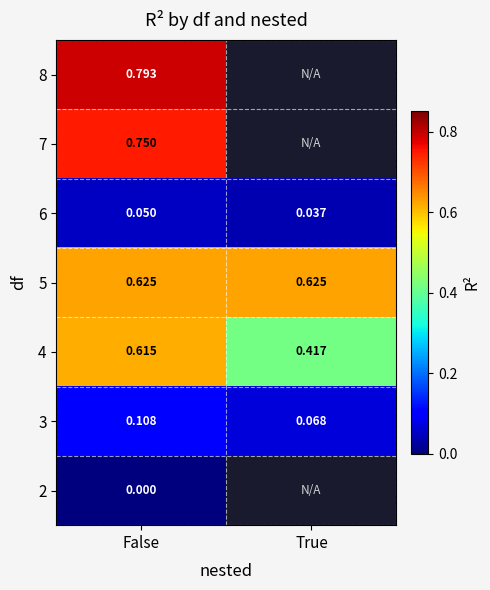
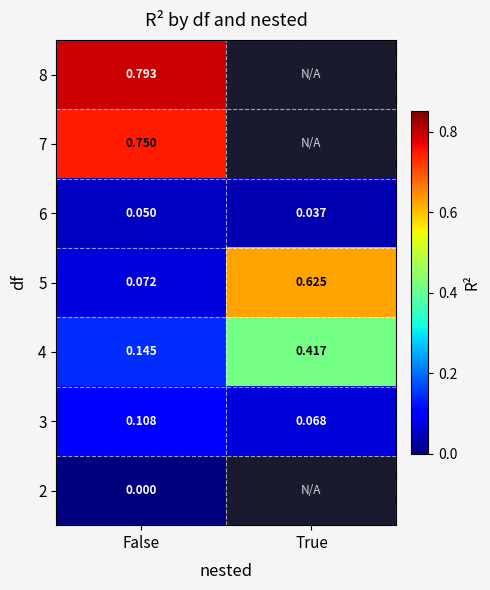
5, False: 0.625 -> 0.072
4, False: 0.615 -> 0.145
